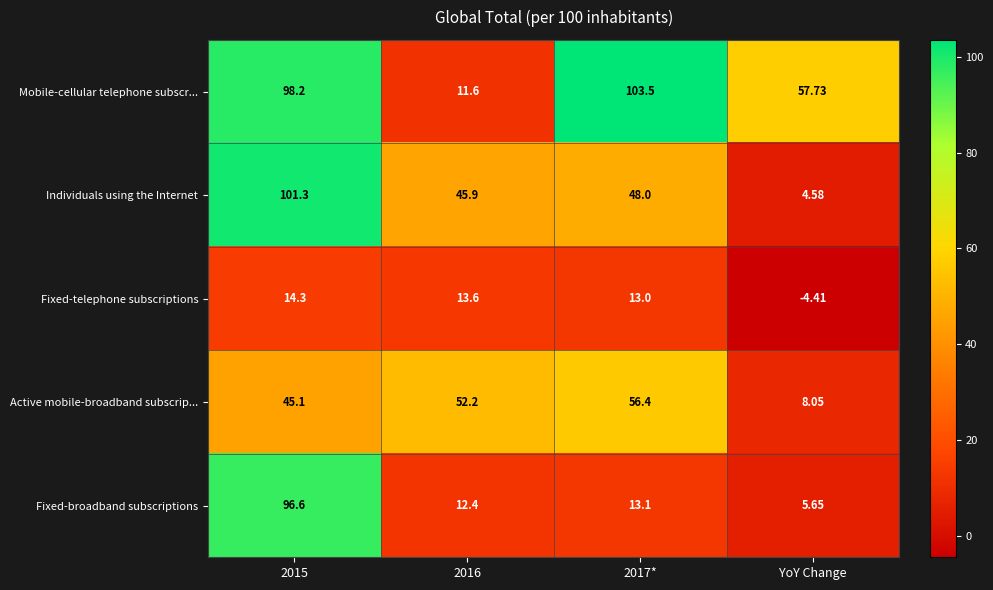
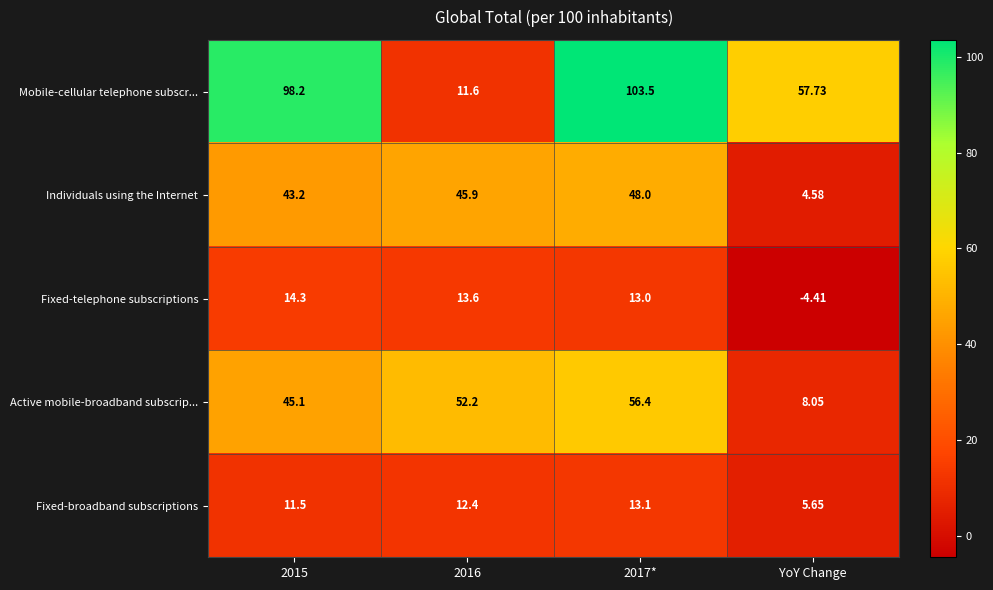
Individuals using the Internet, 2015: 101.3 -> 43.2
Fixed-broadband subscriptions, 2015: 96.6 -> 11.5
